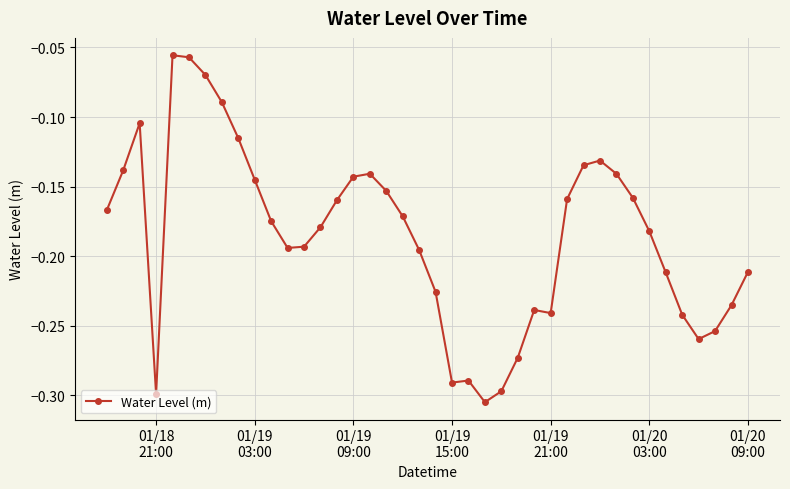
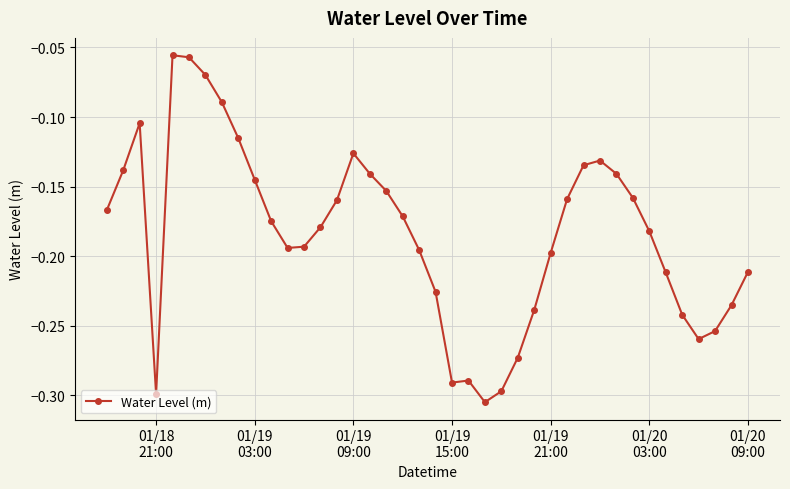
01/19 09:00: -0.143 -> -0.126
01/19 21:00: -0.241 -> -0.198
